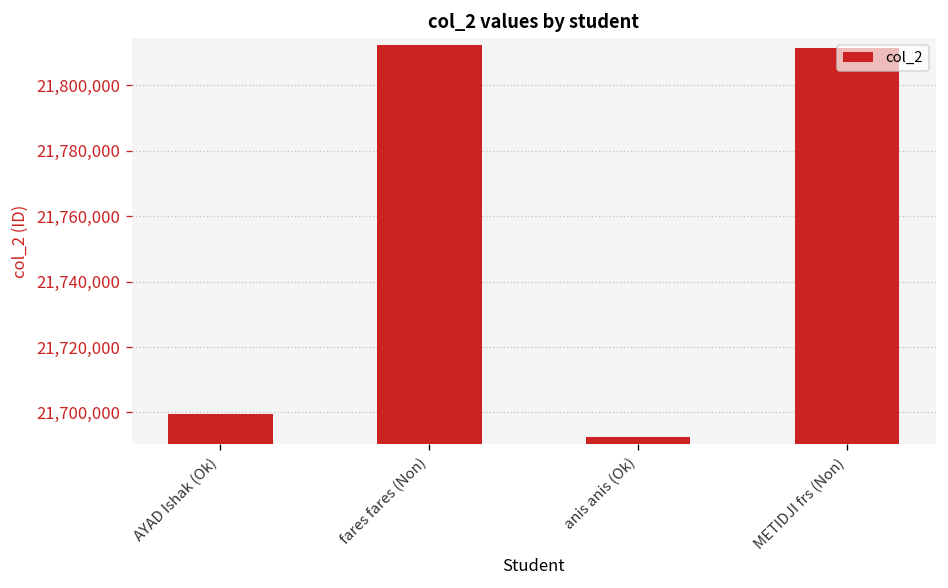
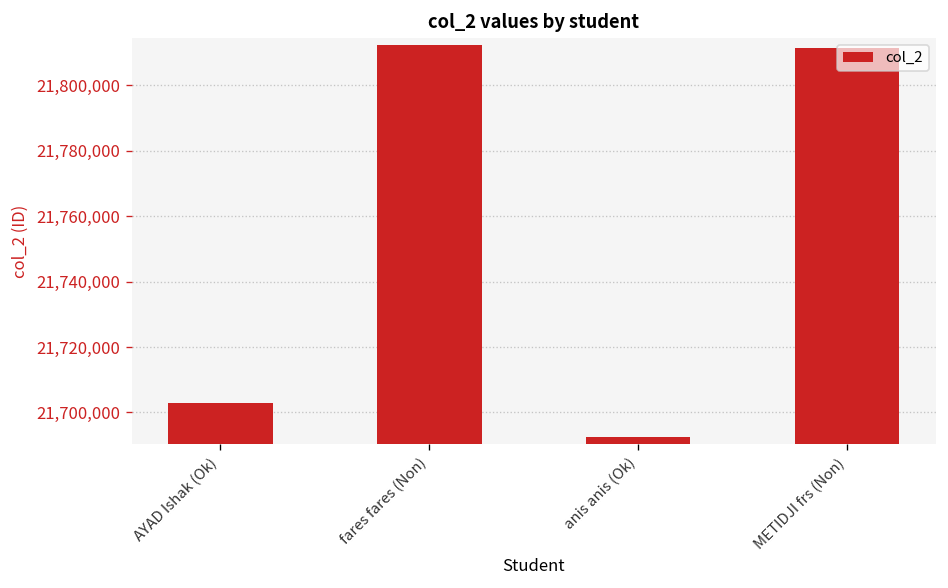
AYAD Ishak (Ok): 21,699,000 -> 21,703,000
